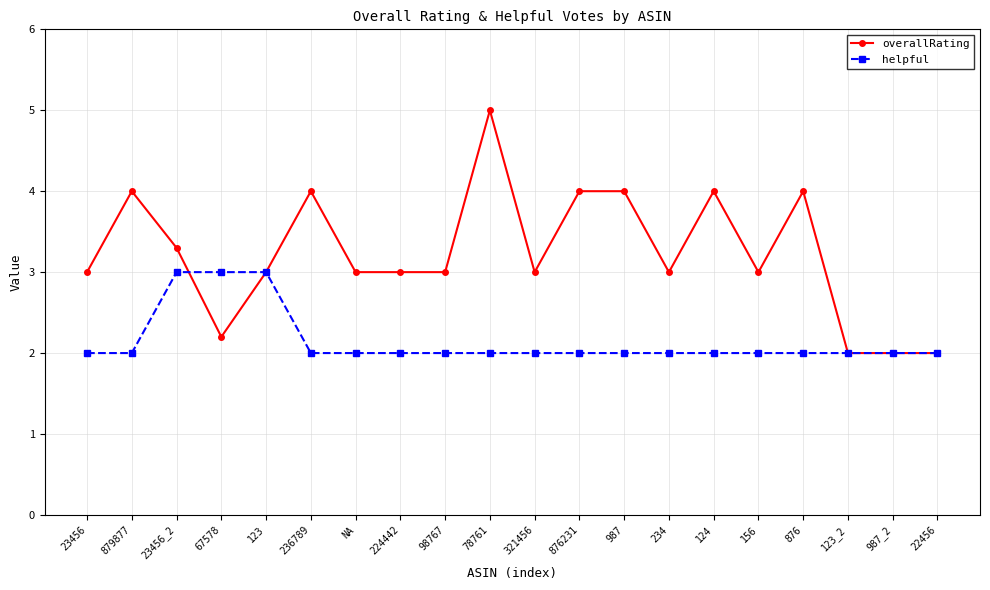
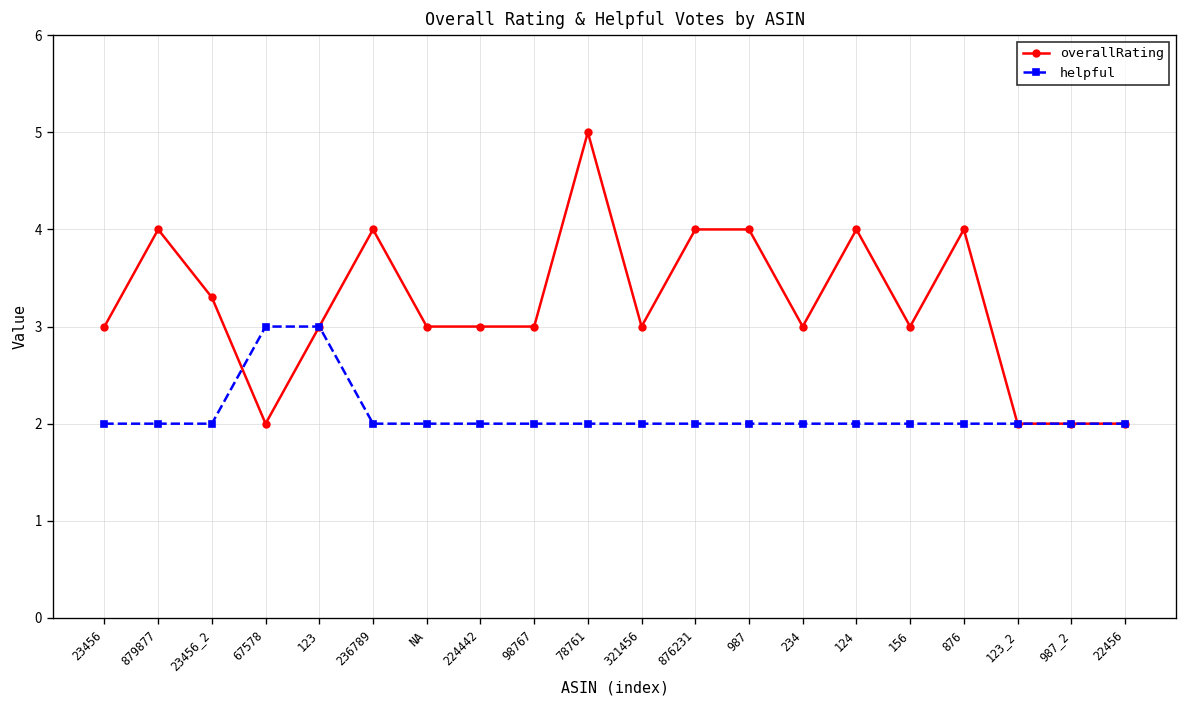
helpful, 23456_2: 3 -> 2
overallRating, 67578: 2.2 -> 2.0
